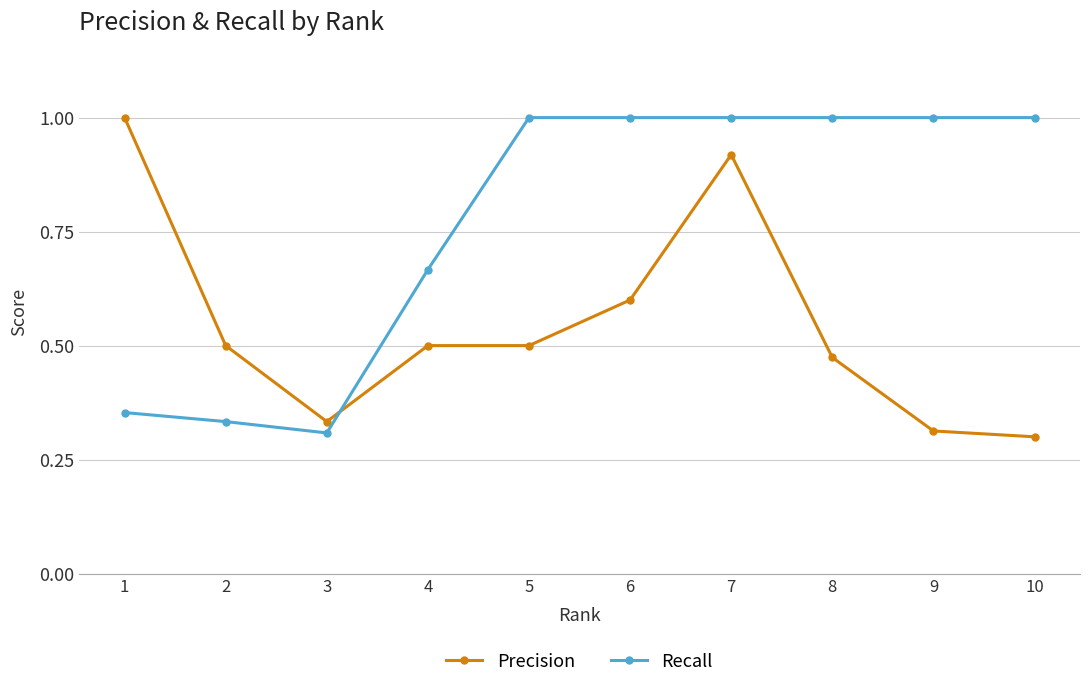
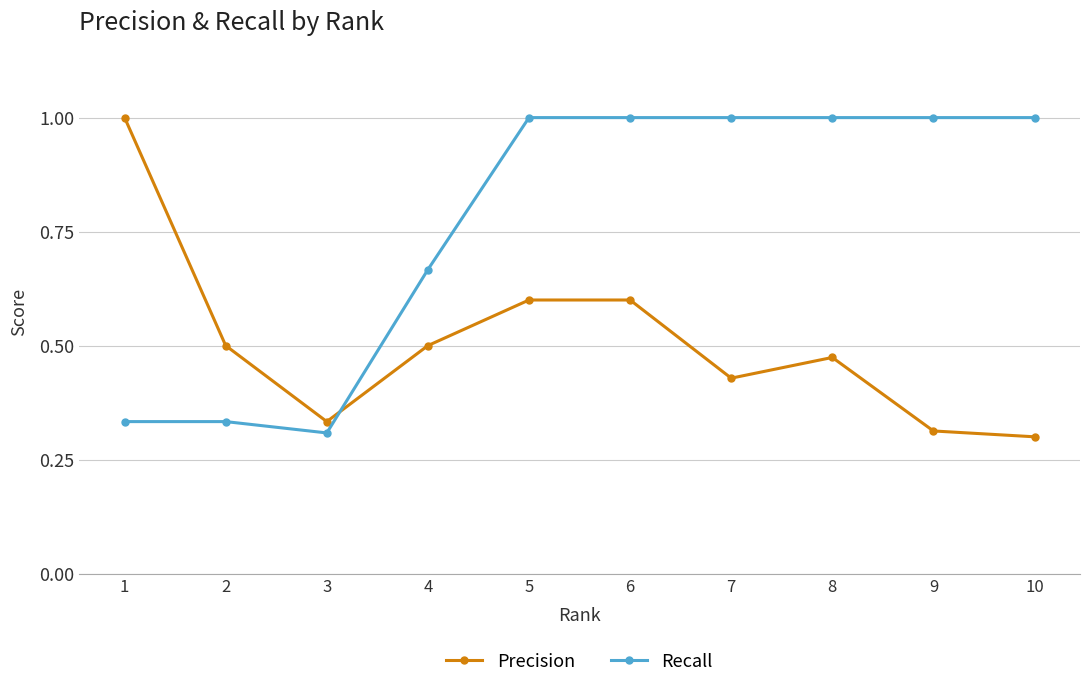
Recall, 1: 0.35 -> 0.33
Precision, 5: 0.5 -> 0.6
Precision, 7: 0.92 -> 0.43
